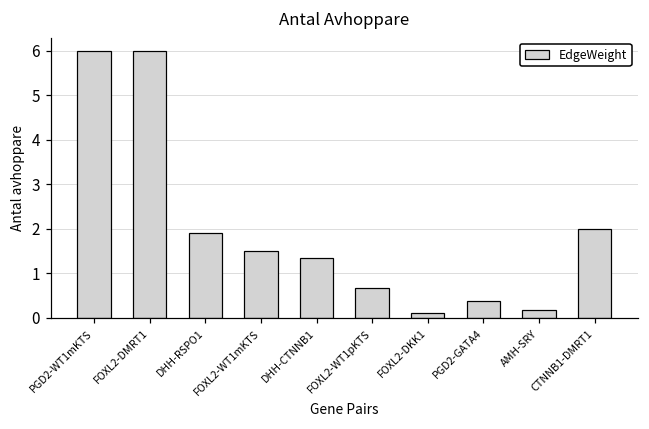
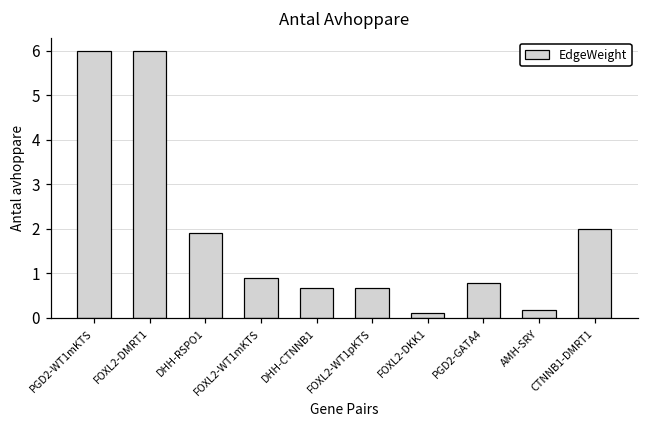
FOXL2-WT1mKTS: 1.5 -> 0.9
DHH-CTNNB1: 1.3 -> 0.7
PGD2-GATA4: 0.4 -> 0.8
